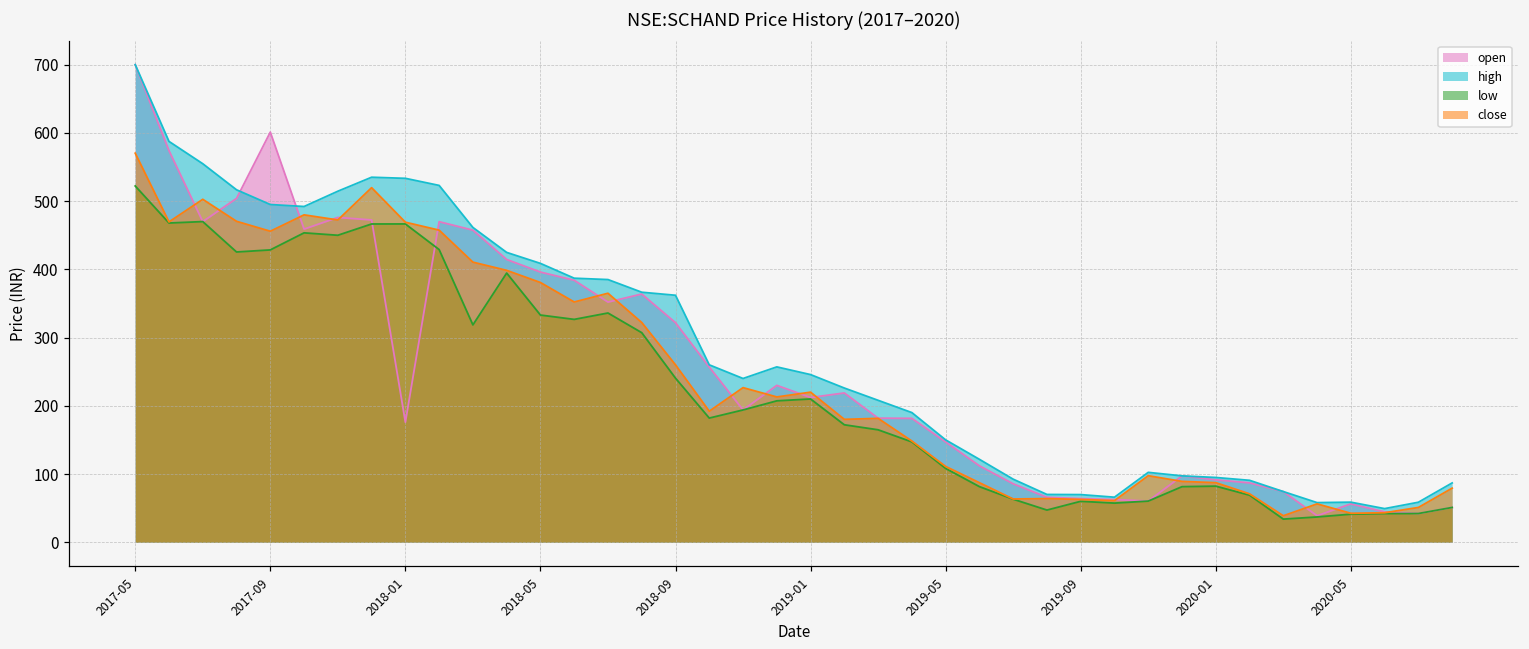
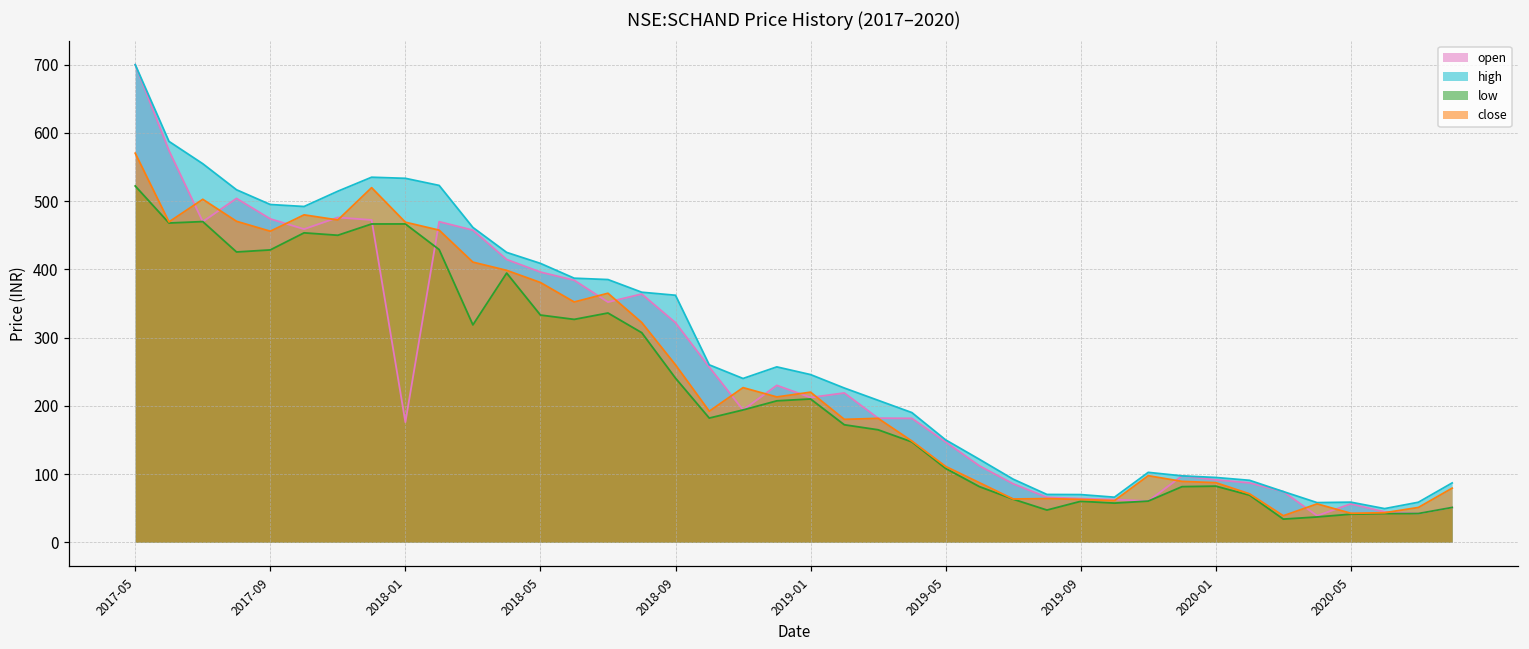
open, 2017-09: 600 -> 470
